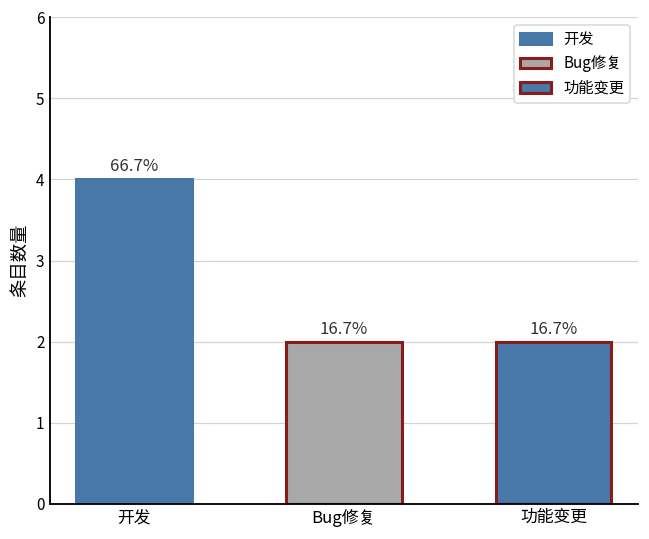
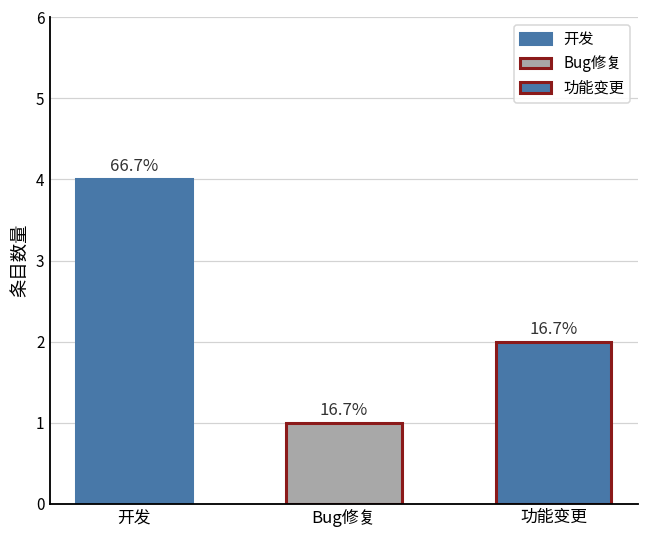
Bug修复: 2 -> 1
